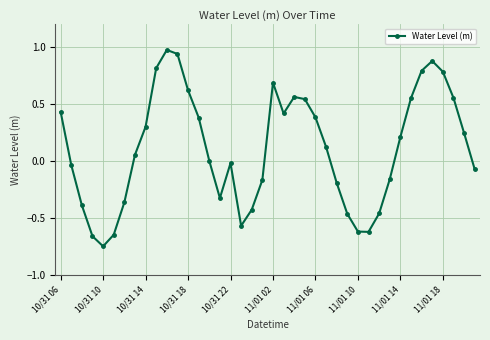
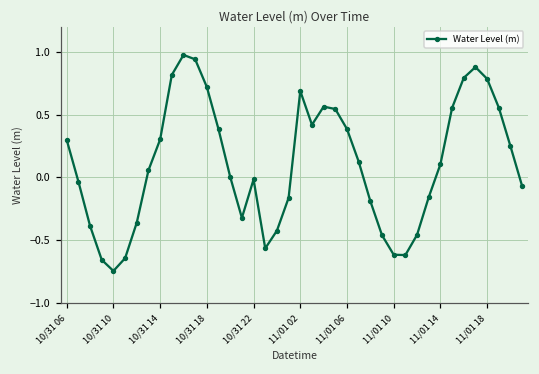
10/31 06: 0.43 -> 0.30
10/31 18: 0.62 -> 0.72
11/01 14: 0.21 -> 0.10
